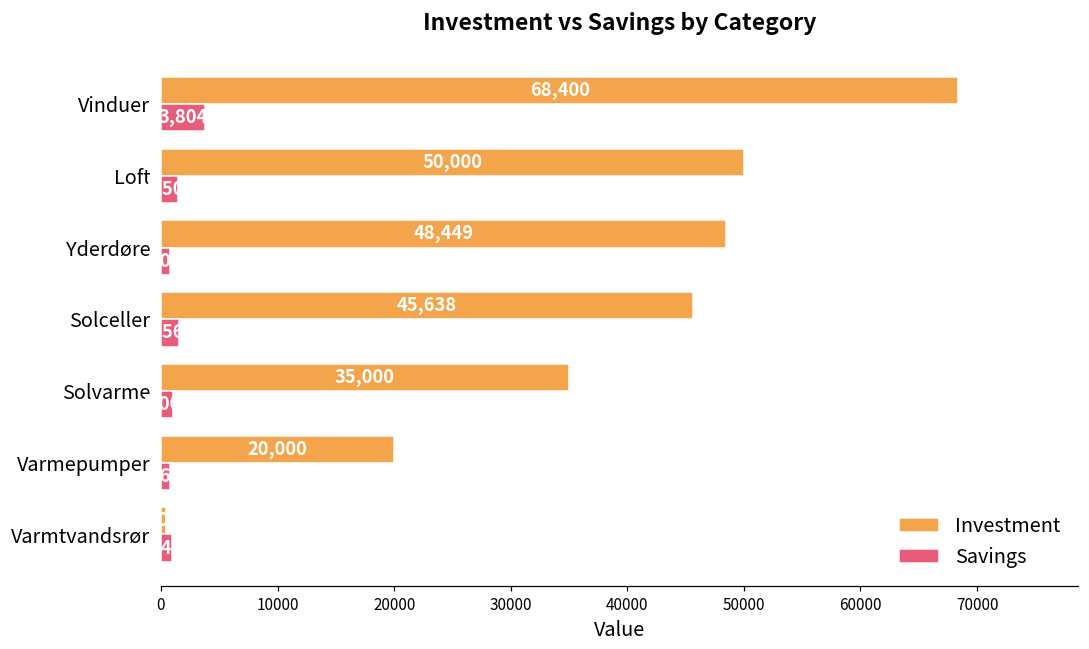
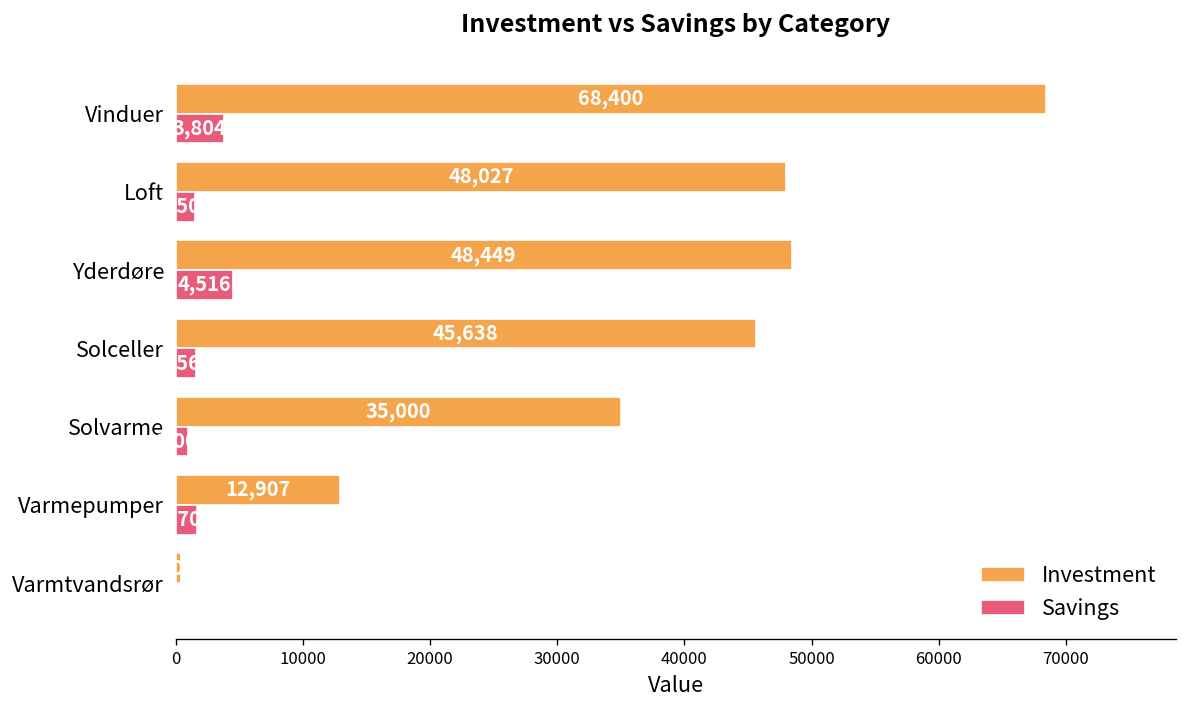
Investment, Loft: 50,000 -> 48,027
Savings, Yderdøre: 800 -> 4500
Investment, Varmepumper: 20,000 -> 12,907
Savings, Varmepumper: 800 -> 1700
Savings, Varmtvandsrør: 900 -> 100
